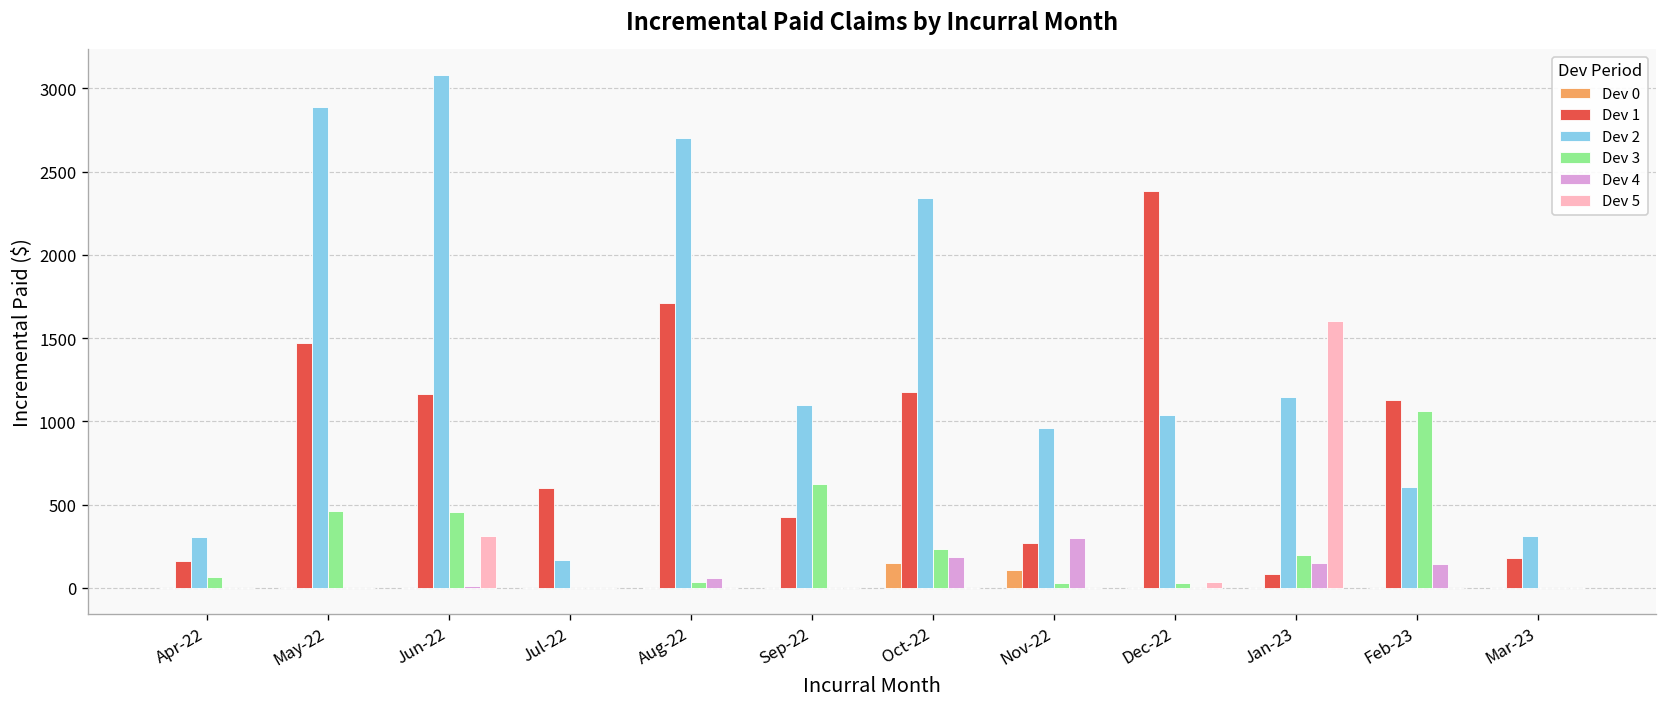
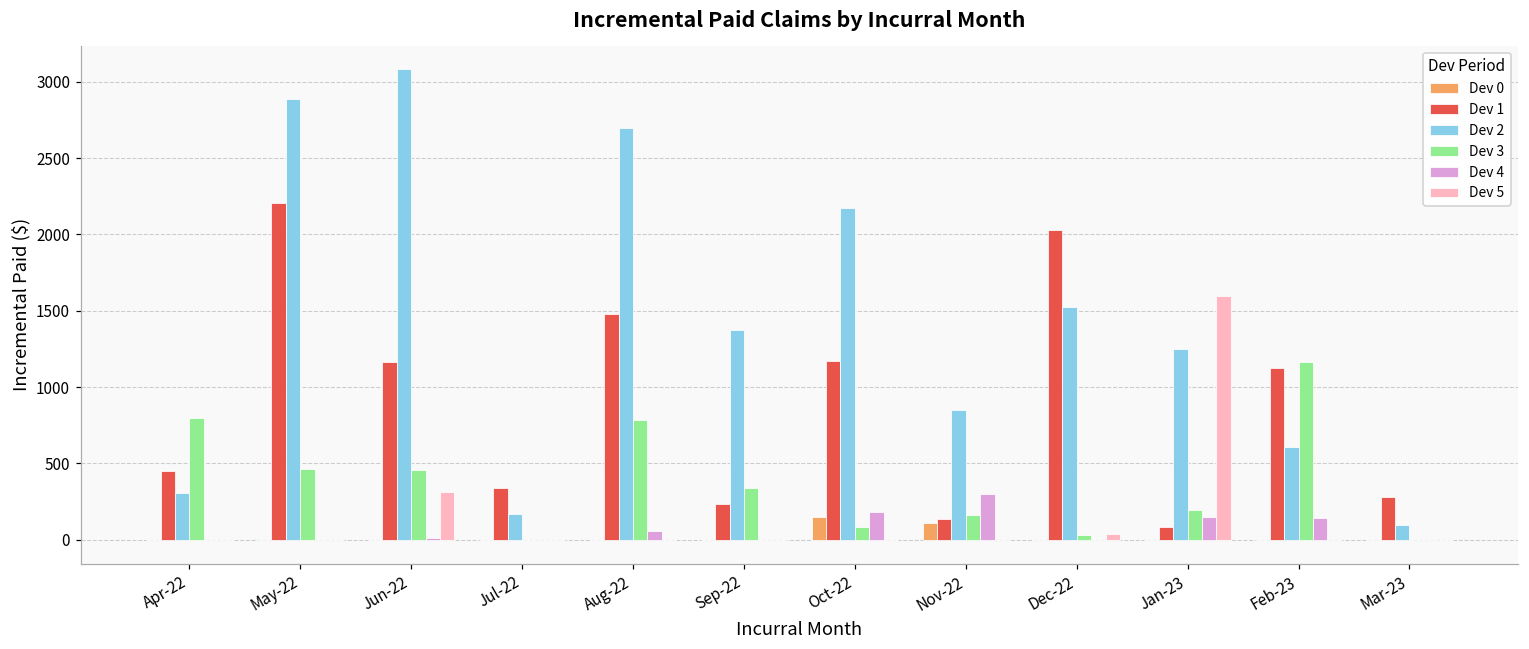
Dev 1, Apr-22: 160 -> 450
Dev 3, Apr-22: 70 -> 800
Dev 1, May-22: 1470 -> 2210
Dev 1, Jul-22: 600 -> 340
Dev 1, Aug-22: 1710 -> 1480
Dev 3, Aug-22: 30 -> 790
Dev 1, Sep-22: 430 -> 230
Dev 2, Sep-22: 1100 -> 1380
Dev 3, Sep-22: 620 -> 340
Dev 2, Oct-22: 2340 -> 2170
Dev 3, Oct-22: 230 -> 90
Dev 1, Nov-22: 270 -> 130
Dev 2, Nov-22: 960 -> 850
Dev 3, Nov-22: 30 -> 160
Dev 1, Dec-22: 2390 -> 2030
Dev 2, Dec-22: 1040 -> 1520
Dev 2, Jan-23: 1150 -> 1250
Dev 3, Feb-23: 1060 -> 1160
Dev 1, Mar-23: 180 -> 280
Dev 2, Mar-23: 310 -> 90
